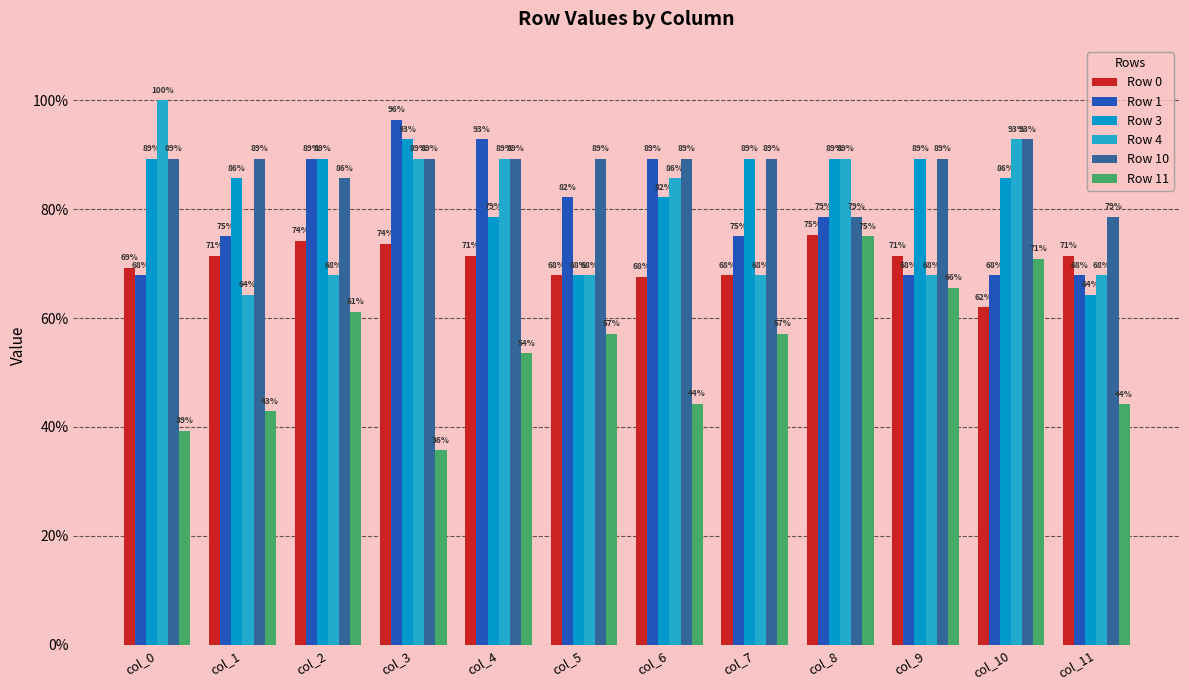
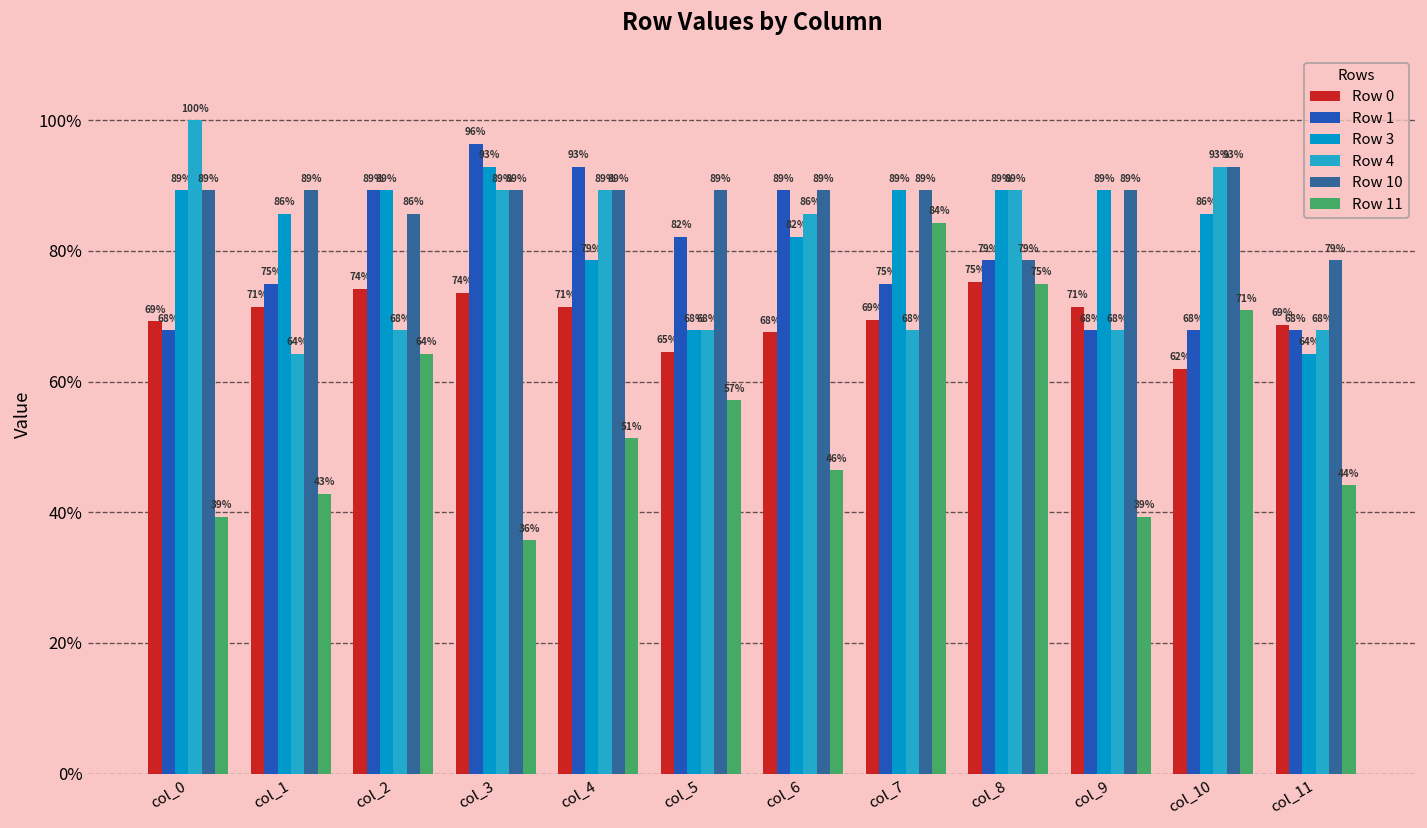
Row 11, col_2: 61% -> 64%
Row 11, col_4: 54% -> 51%
Row 0, col_5: 68% -> 65%
Row 11, col_6: 44% -> 46%
Row 0, col_7: 68% -> 69%
Row 11, col_7: 57% -> 84%
Row 11, col_9: 66% -> 39%
Row 0, col_11: 71% -> 69%
